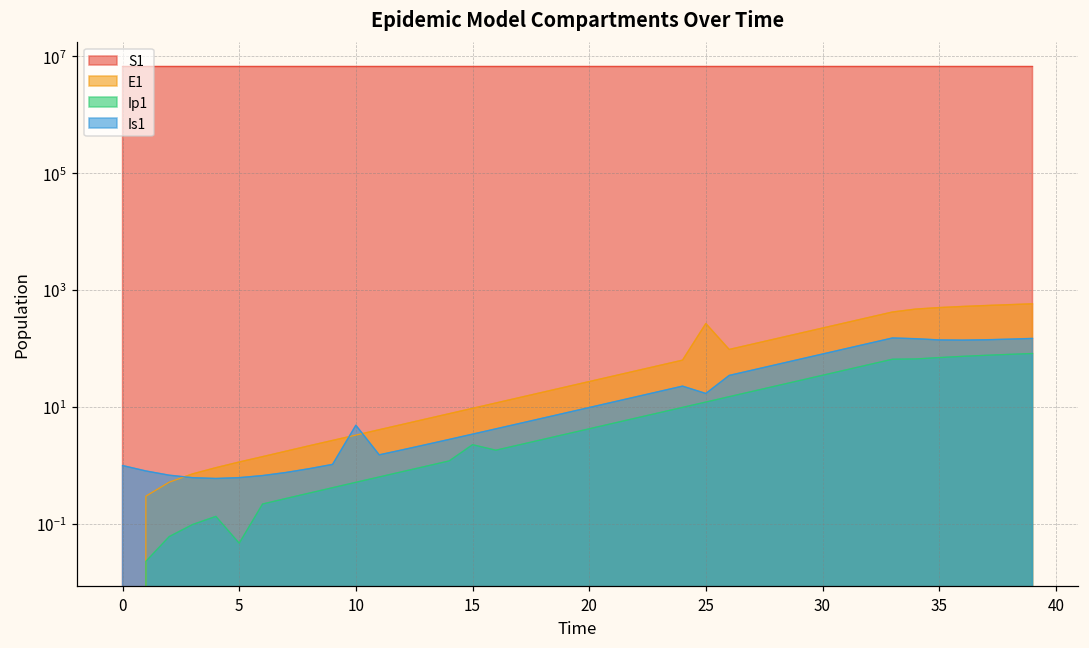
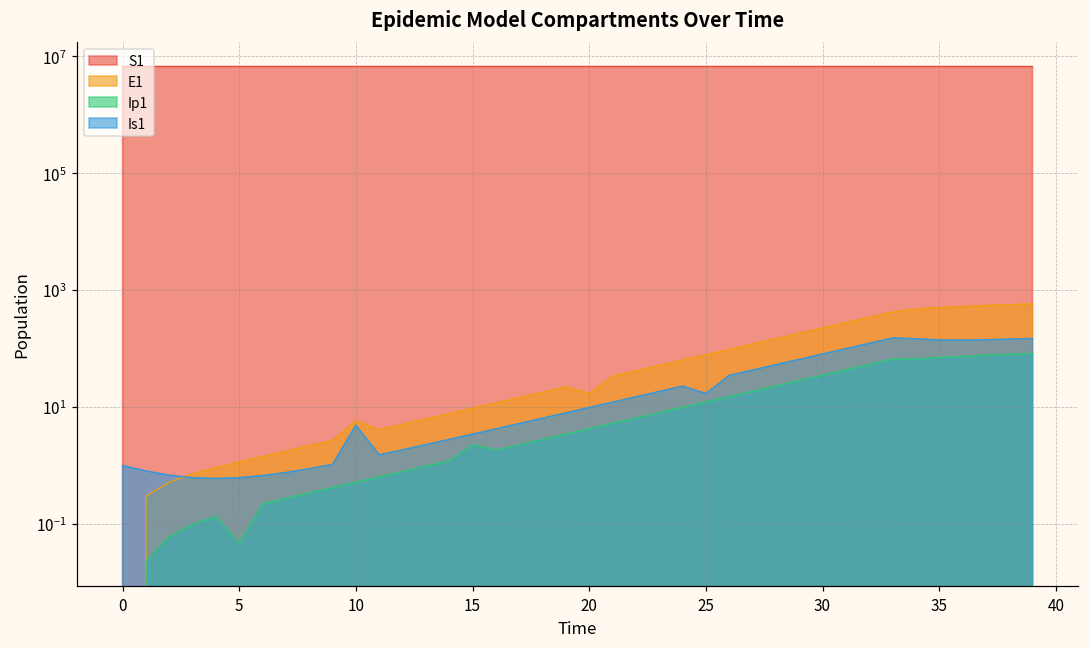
E1, 10: 3 -> 6
E1, 20: 30 -> 17
E1, 25: 300 -> 80
